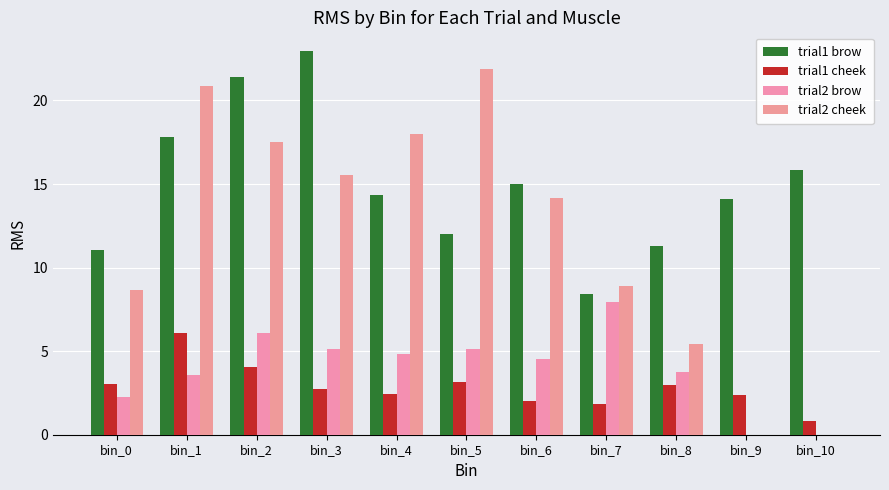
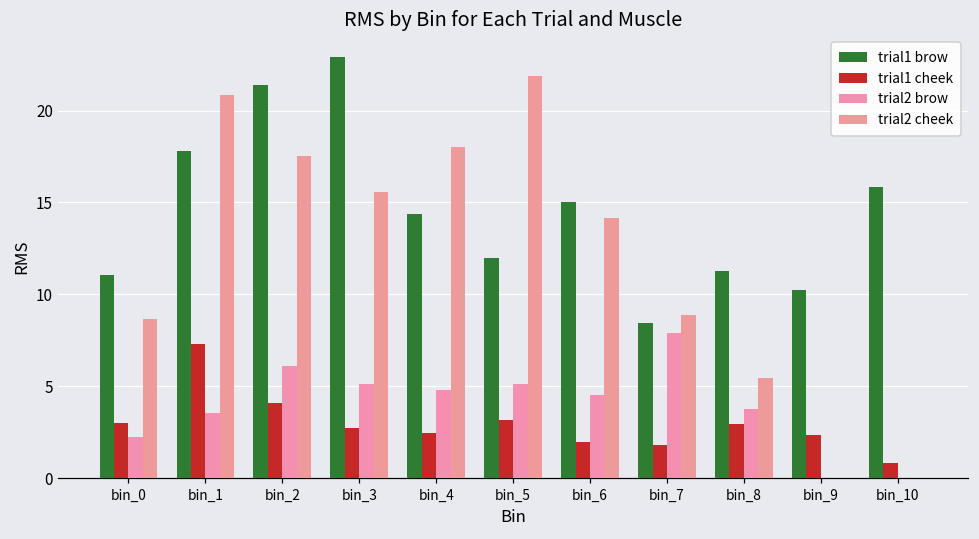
trial1 cheek, bin_1: 6.1 -> 7.3
trial1 brow, bin_9: 14.1 -> 10.3
